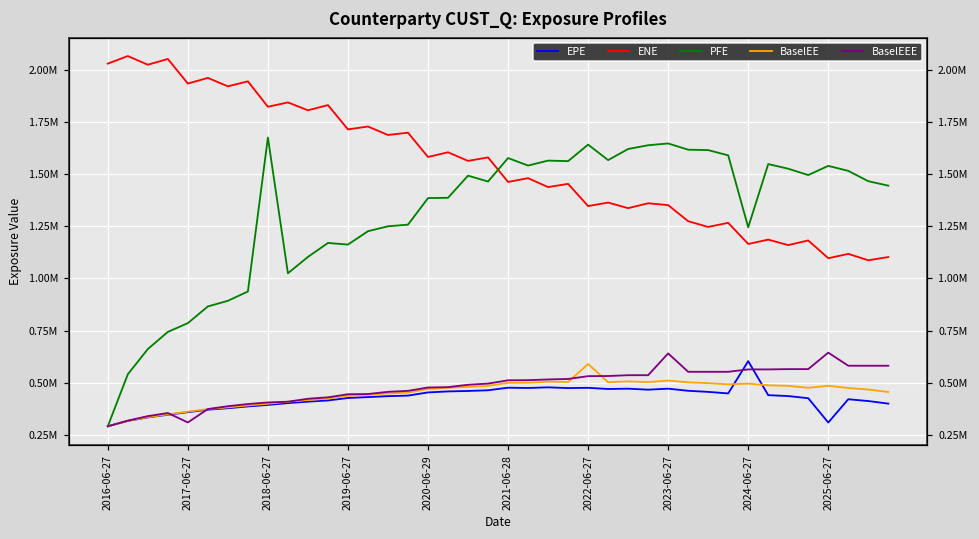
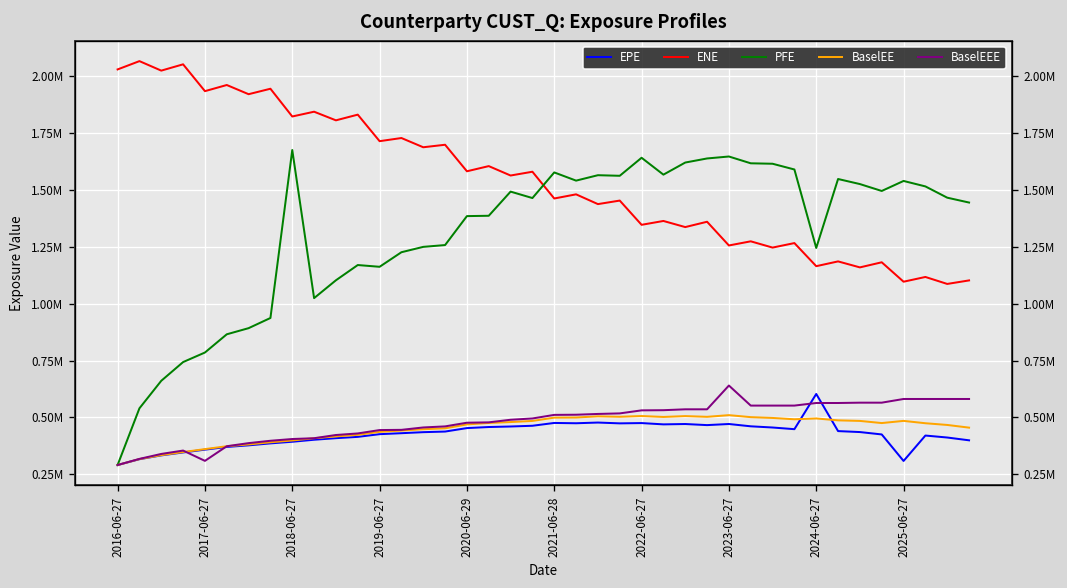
BaselEE, 2022-06-27: 590000 -> 510000
ENE, 2023-06-27: 1350000 -> 1260000
BaselEEE, 2025-06-27: 640000 -> 580000
